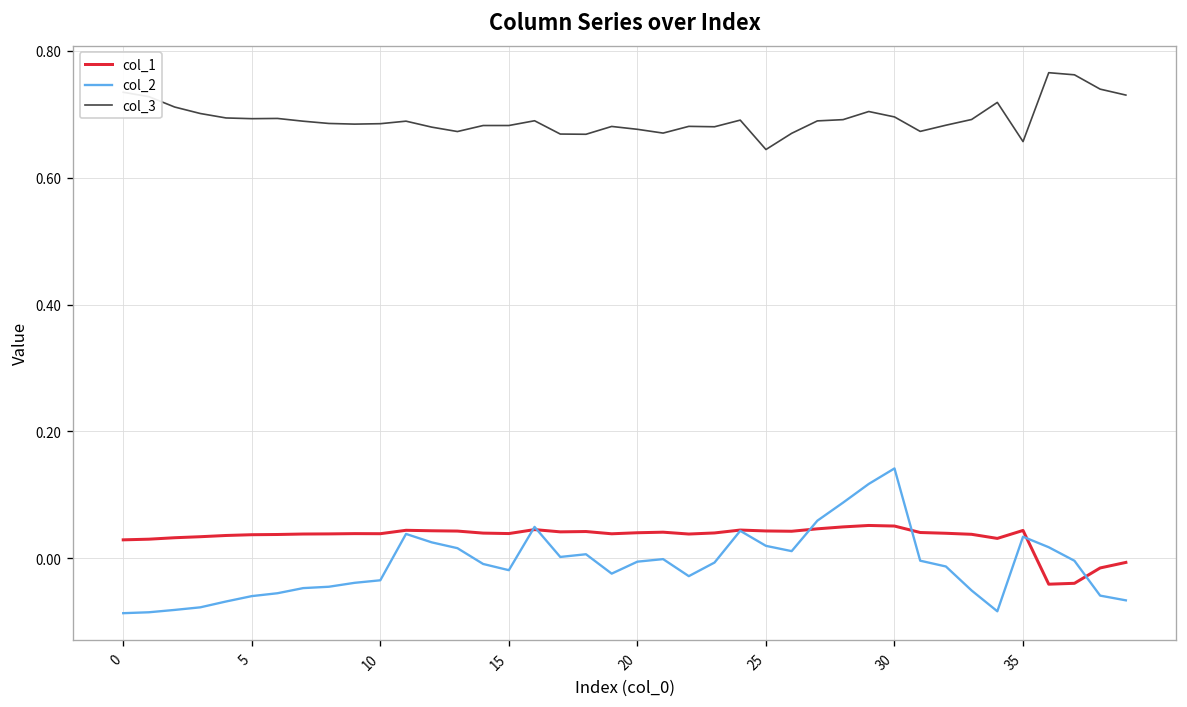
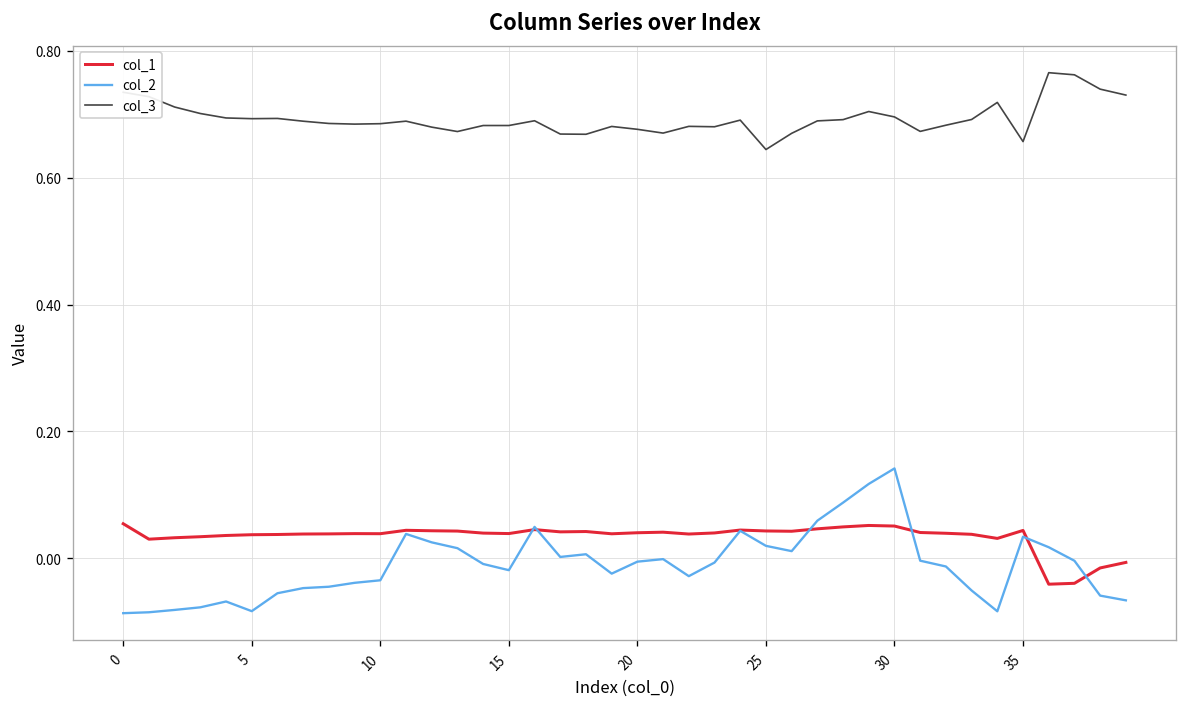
col_1, 0: 0.03 -> 0.05
col_2, 5: -0.06 -> -0.08
